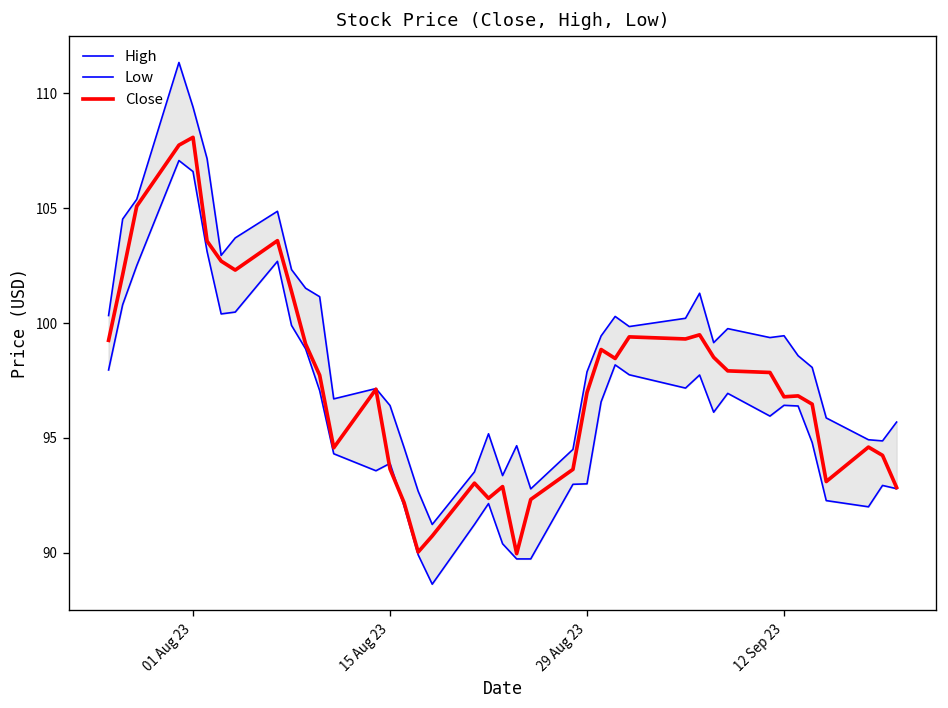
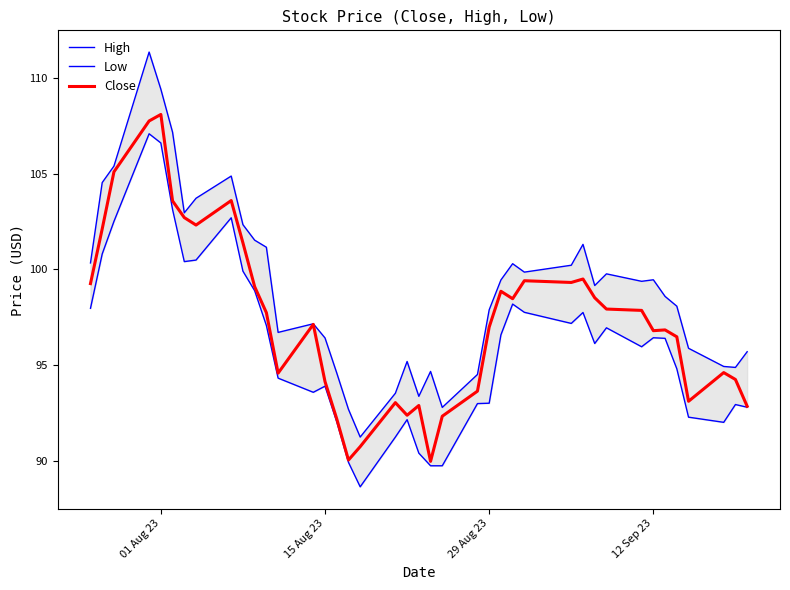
Close, 15 Aug 23: 93.7 -> 94.1
